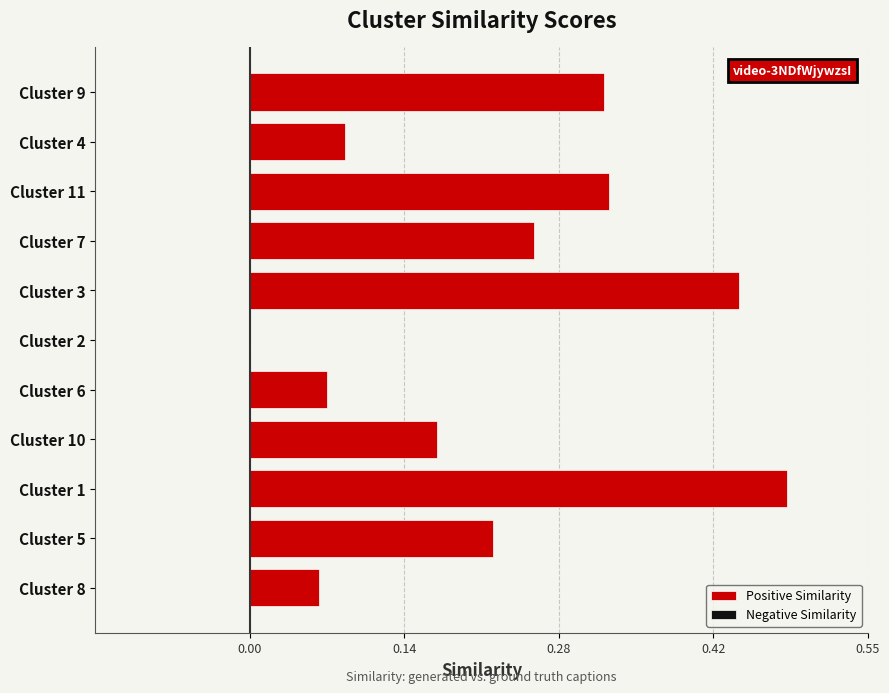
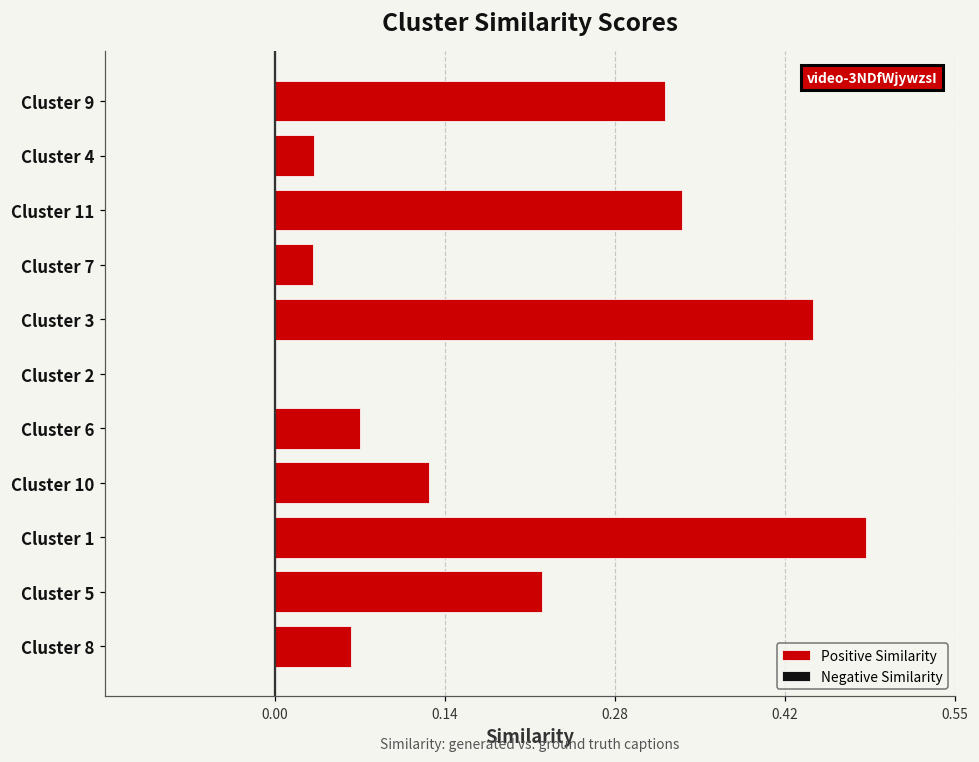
Positive Similarity, Cluster 4: 0.086 -> 0.032
Positive Similarity, Cluster 11: 0.322 -> 0.332
Positive Similarity, Cluster 7: 0.255 -> 0.031
Positive Similarity, Cluster 10: 0.168 -> 0.126
